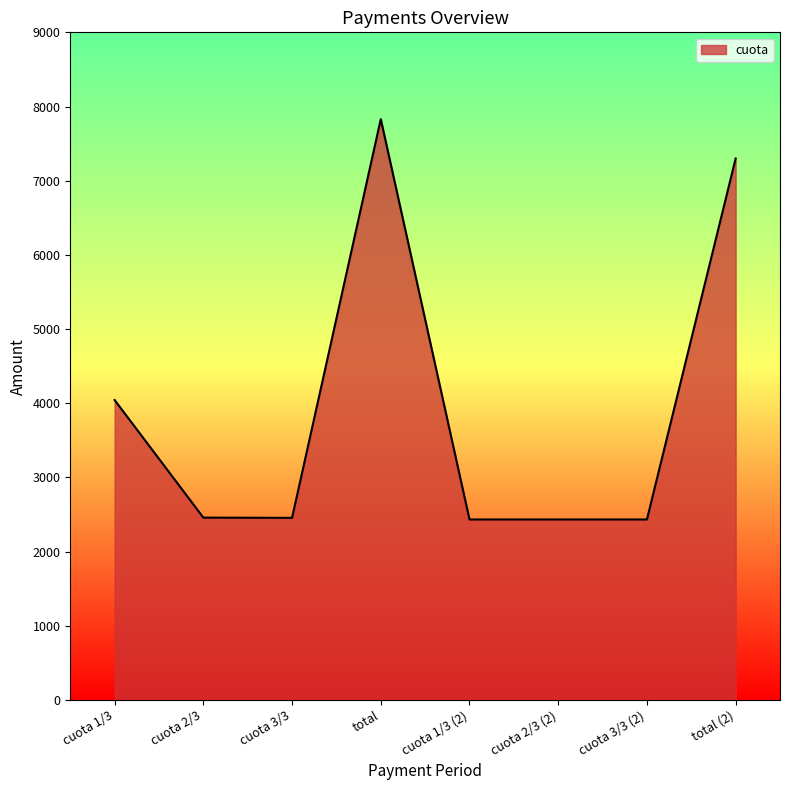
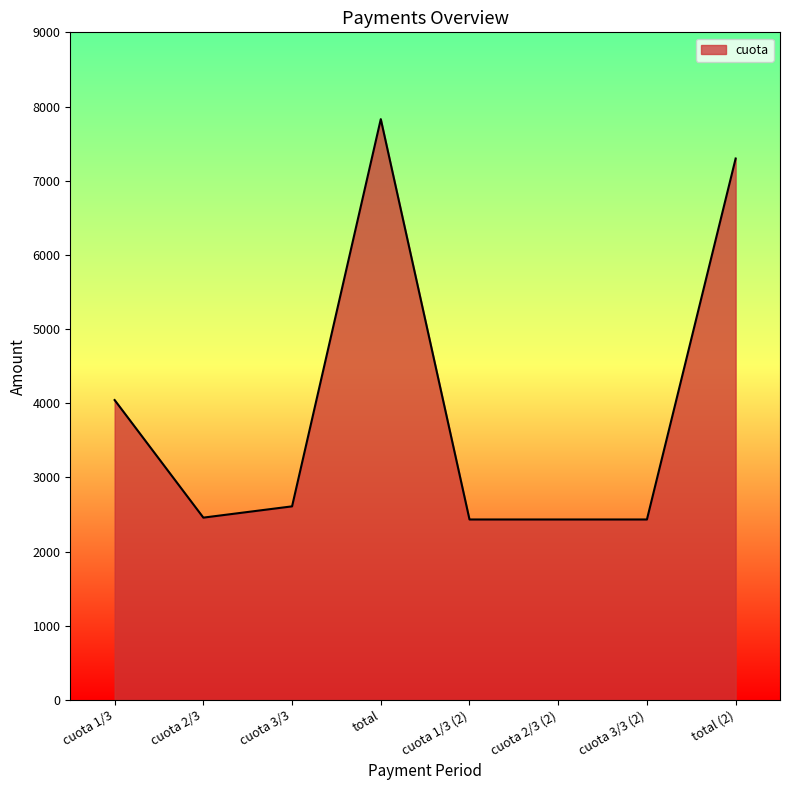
cuota 3/3: 2500 -> 2600
